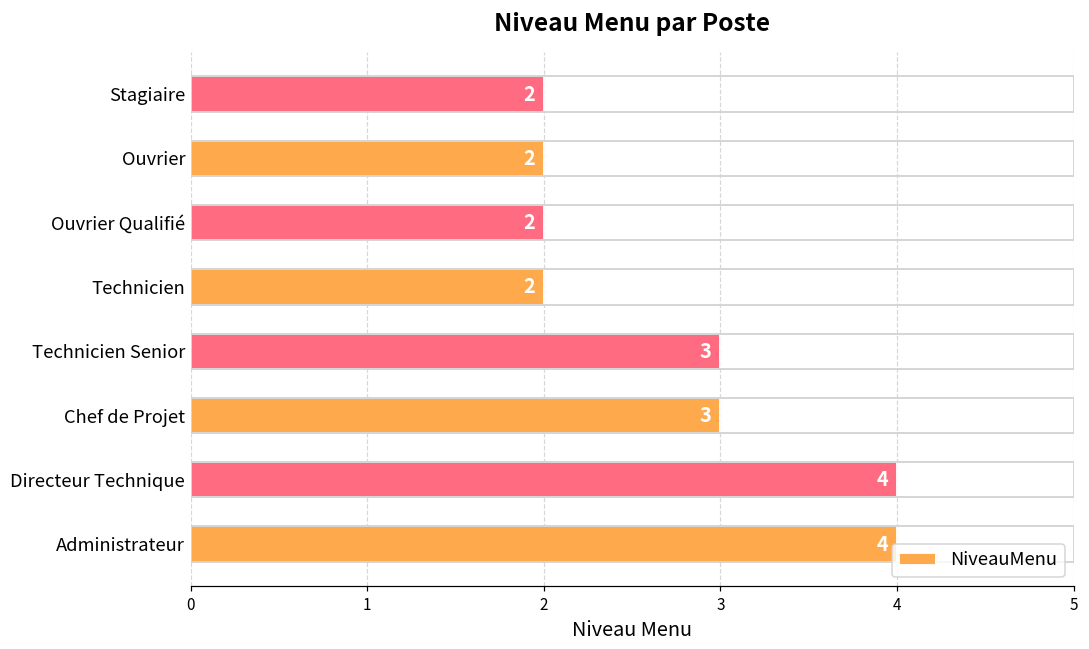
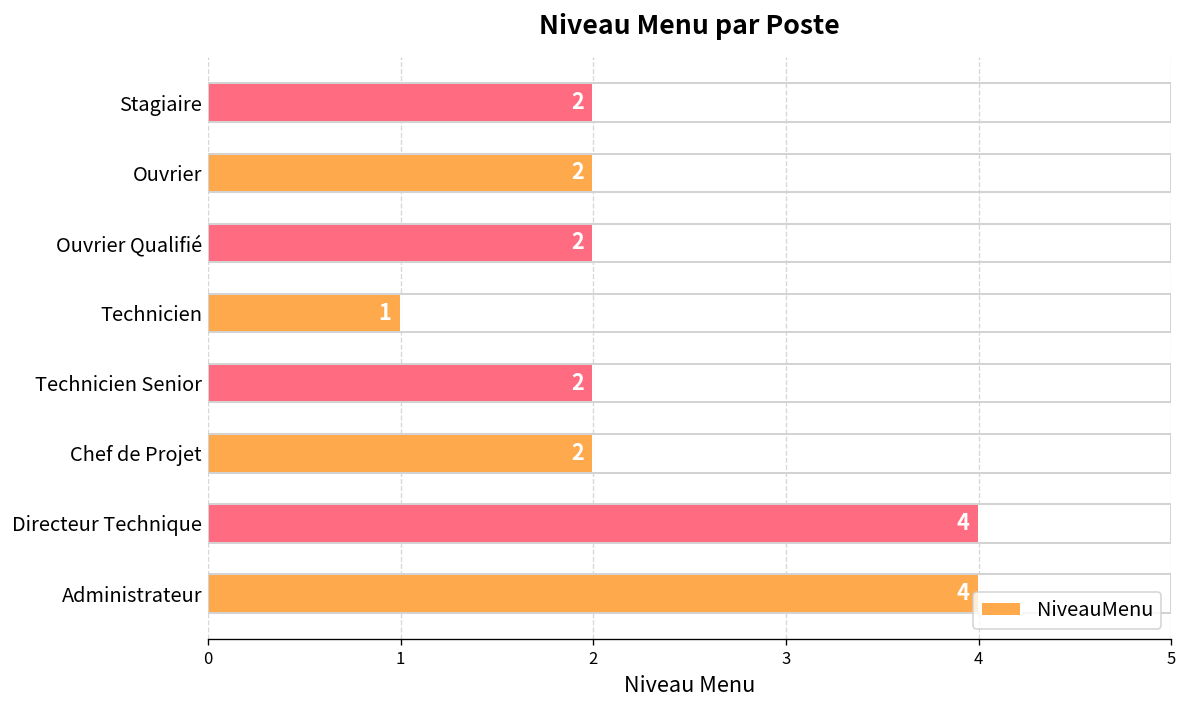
Technicien: 2 -> 1
Technicien Senior: 3 -> 2
Chef de Projet: 3 -> 2
